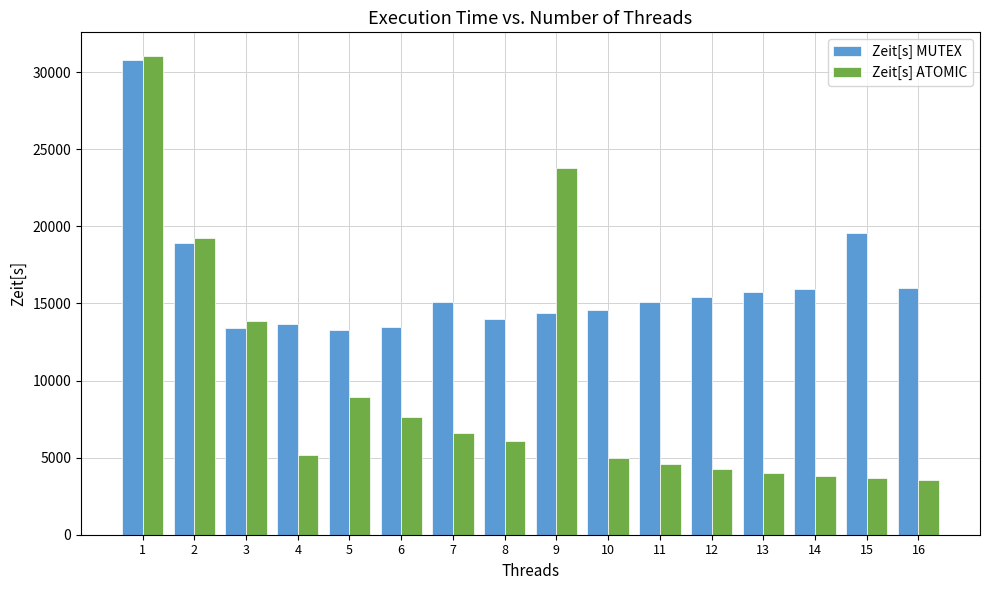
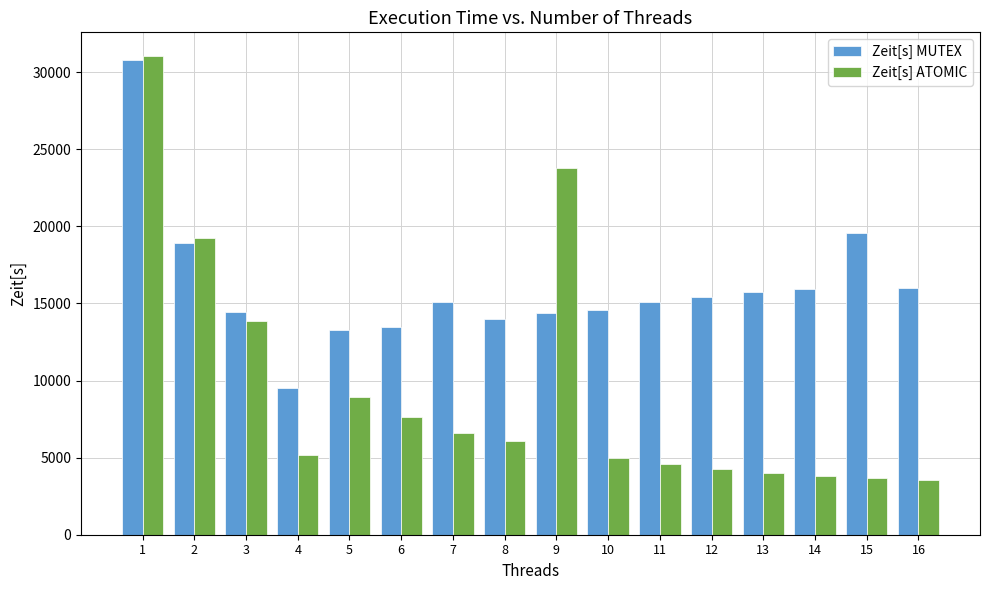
Zeit[s] MUTEX, 3: 13400 -> 14500
Zeit[s] MUTEX, 4: 13700 -> 9500
